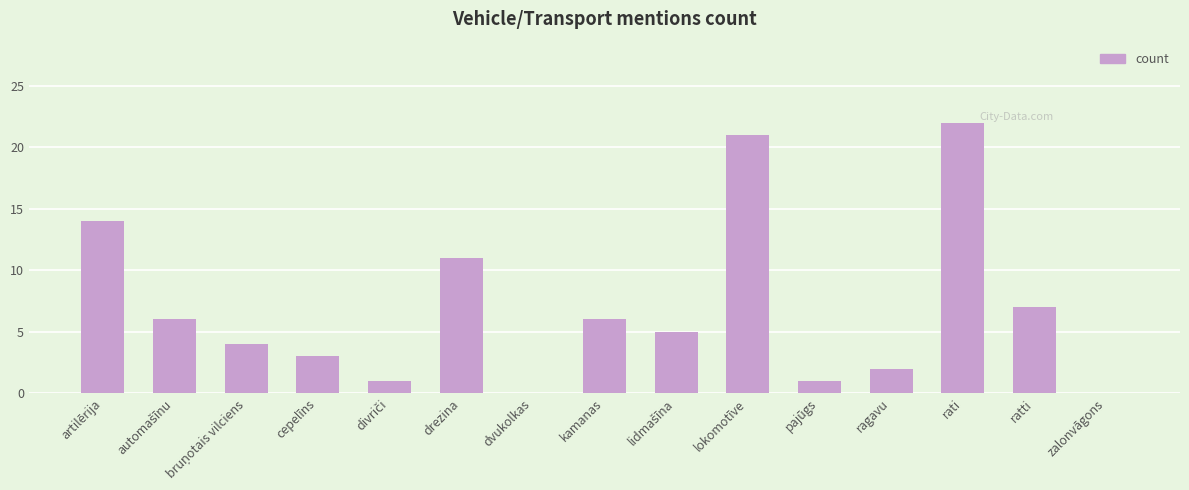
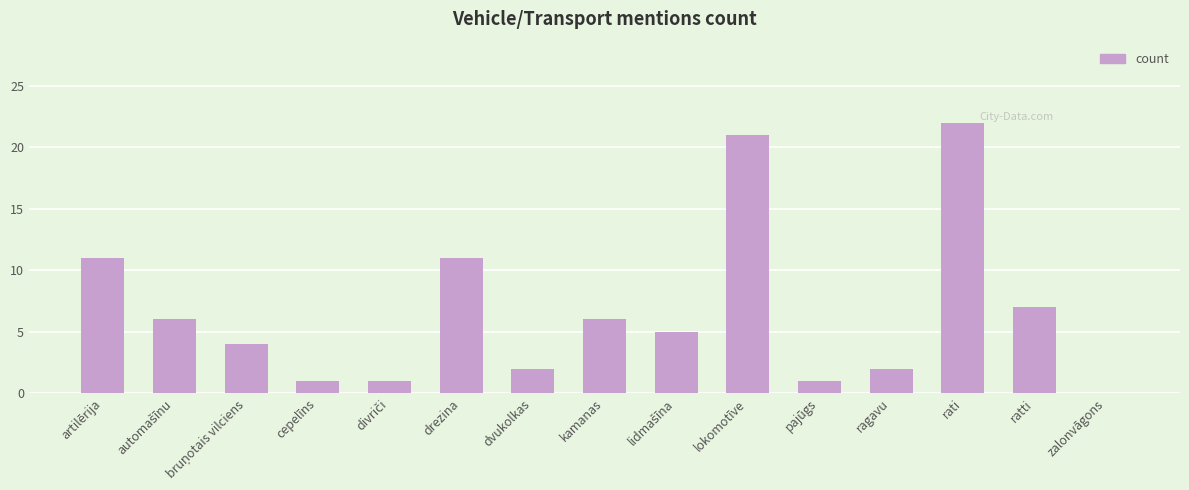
artilērija: 14 -> 11
cepelīns: 3 -> 1
dvukolkas: 0 -> 2
